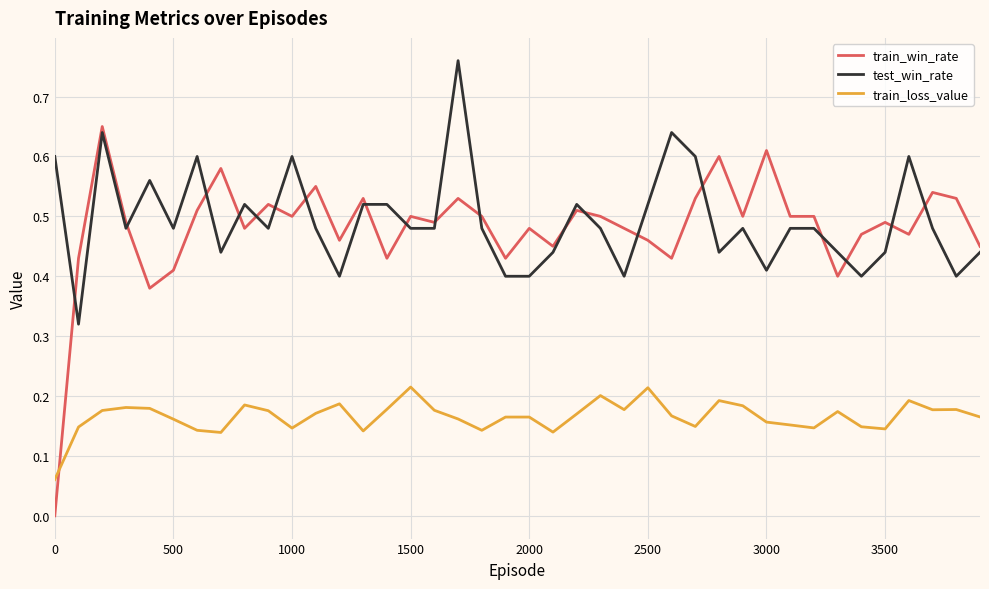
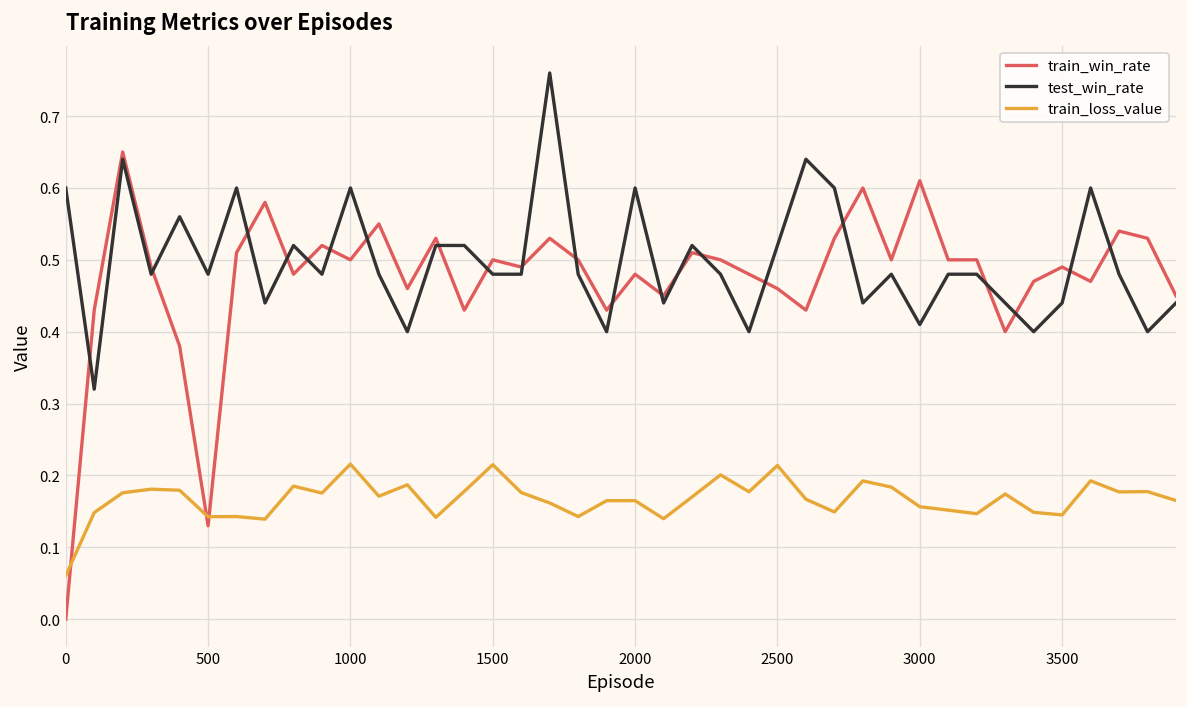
train_win_rate, 500: 0.41 -> 0.13
train_loss_value, 500: 0.16 -> 0.14
train_loss_value, 1000: 0.15 -> 0.22
test_win_rate, 2000: 0.4 -> 0.6
